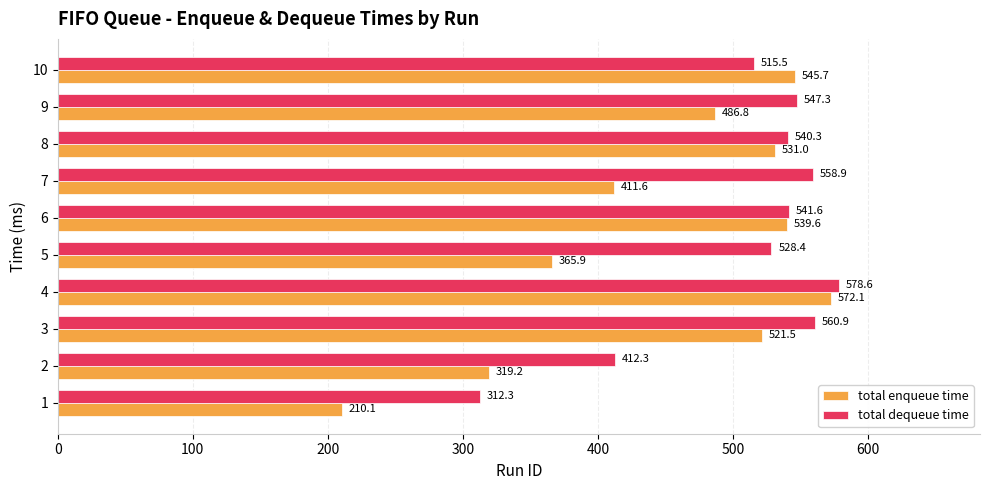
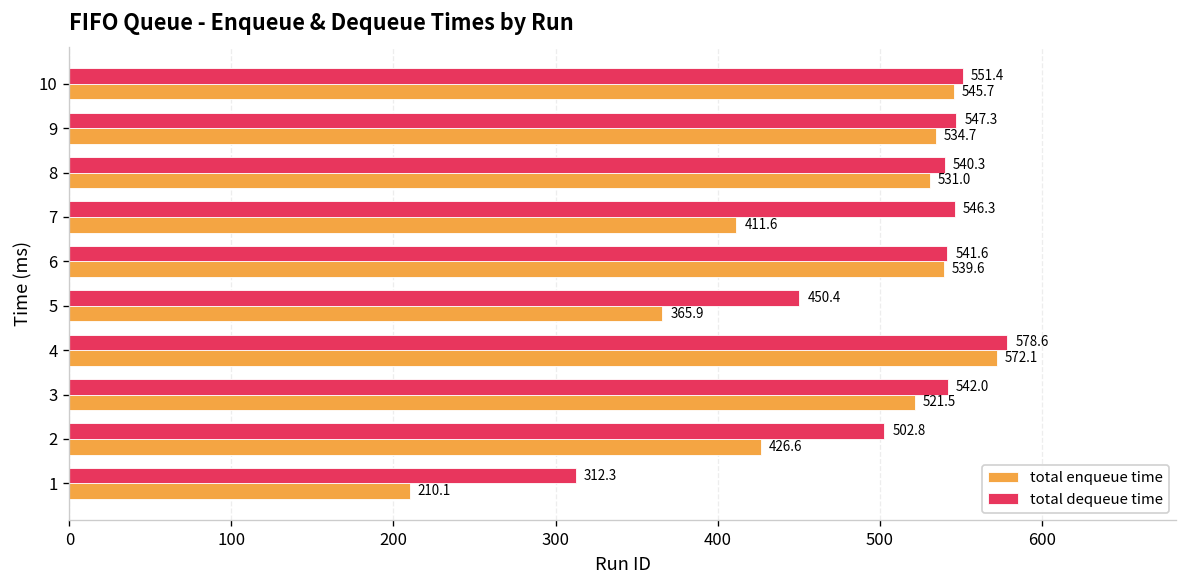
total dequeue time, 10: 515.5 -> 551.4
total enqueue time, 9: 486.8 -> 534.7
total dequeue time, 7: 558.9 -> 546.3
total dequeue time, 5: 528.4 -> 450.4
total dequeue time, 3: 560.9 -> 542.0
total dequeue time, 2: 412.3 -> 502.8
total enqueue time, 2: 319.2 -> 426.6
